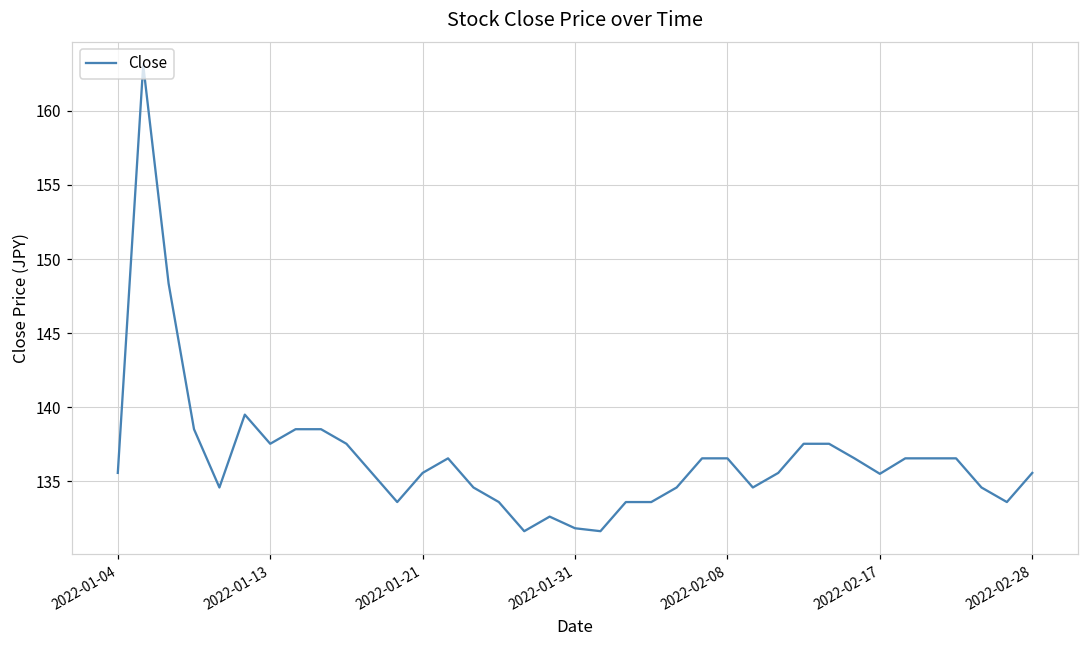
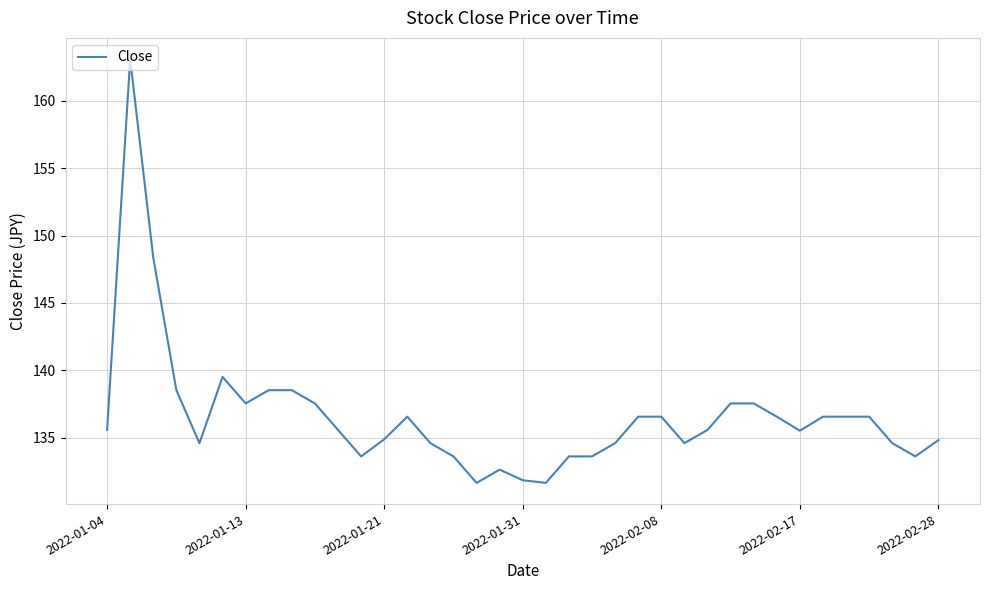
2022-01-21: 135.6 -> 134.9
2022-02-28: 135.6 -> 134.8
